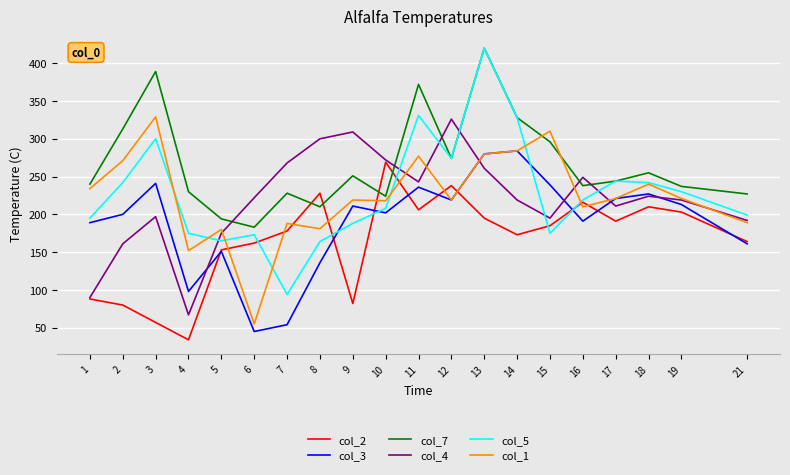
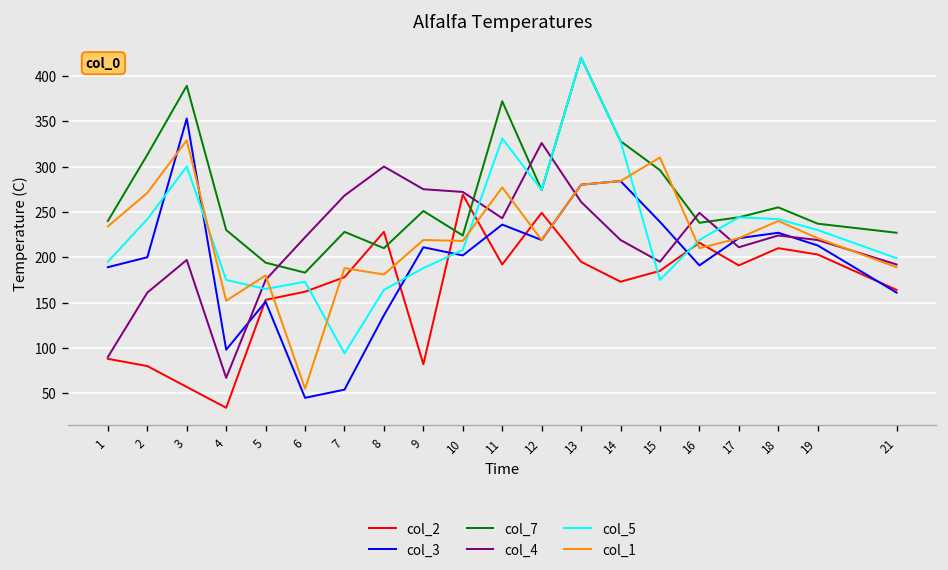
col_3, 3: 240 -> 350
col_4, 9: 310 -> 280
col_2, 11: 210 -> 190
col_2, 12: 240 -> 250
